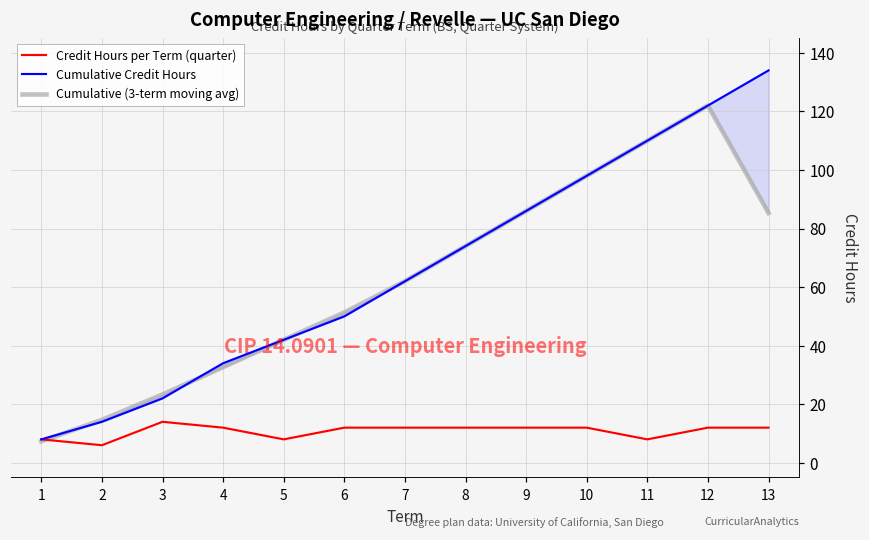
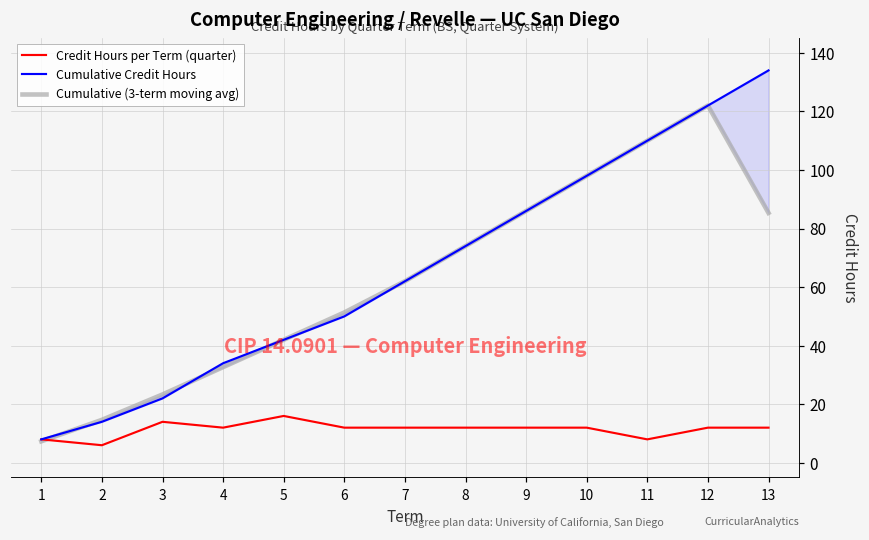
Credit Hours per Term (quarter), 5: 8 -> 16
